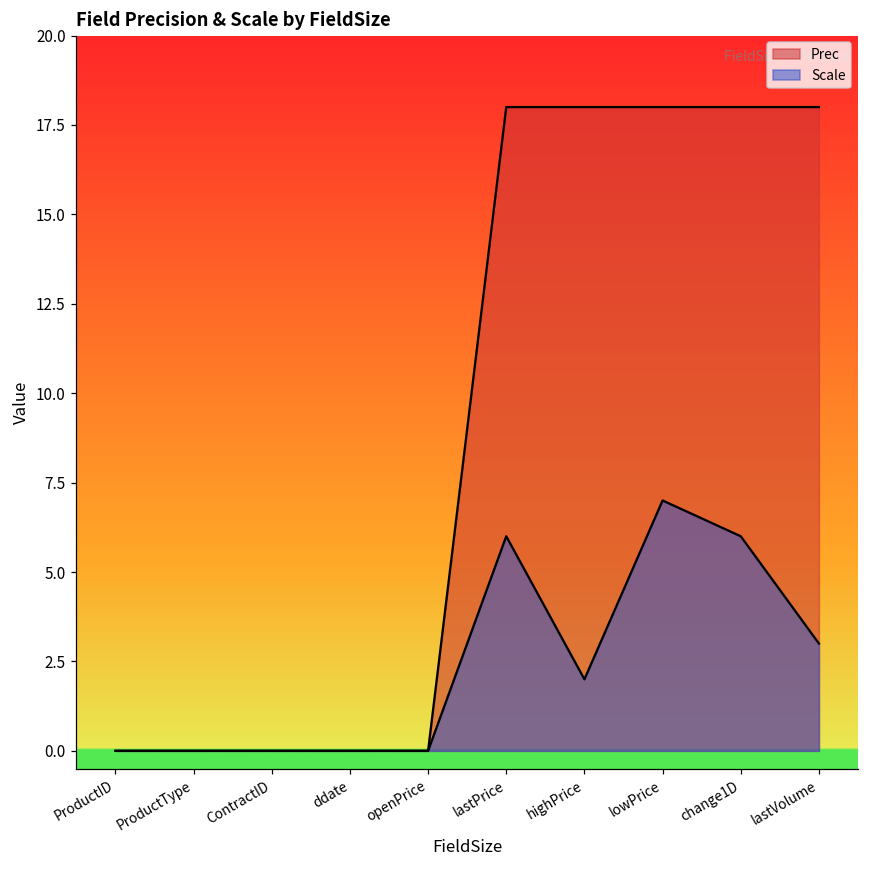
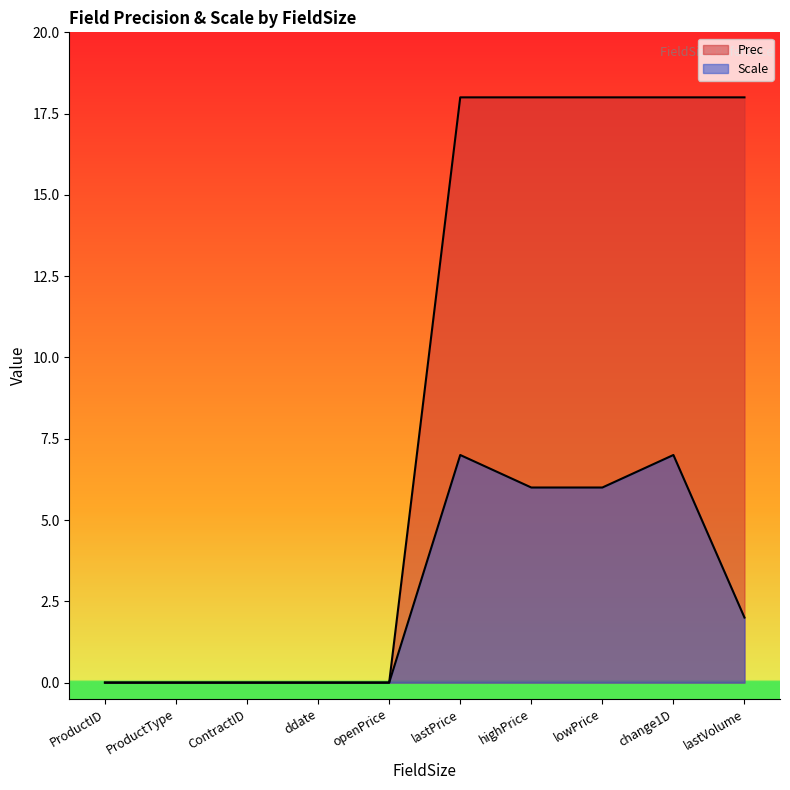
Scale, lastPrice: 6 -> 7
Scale, highPrice: 2 -> 6
Scale, lowPrice: 7 -> 6
Scale, change1D: 6 -> 7
Scale, lastVolume: 3 -> 2
